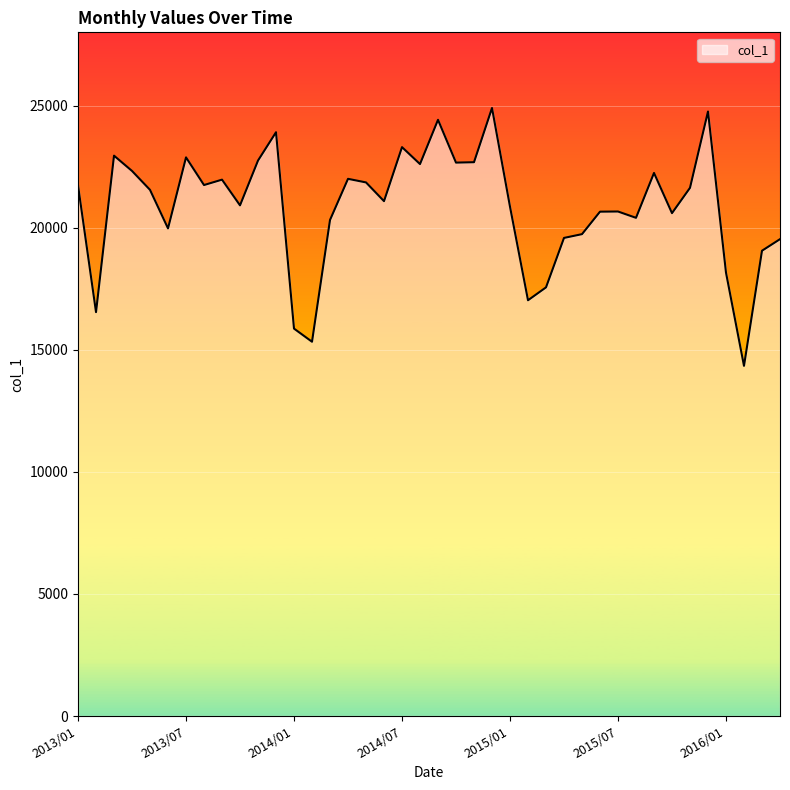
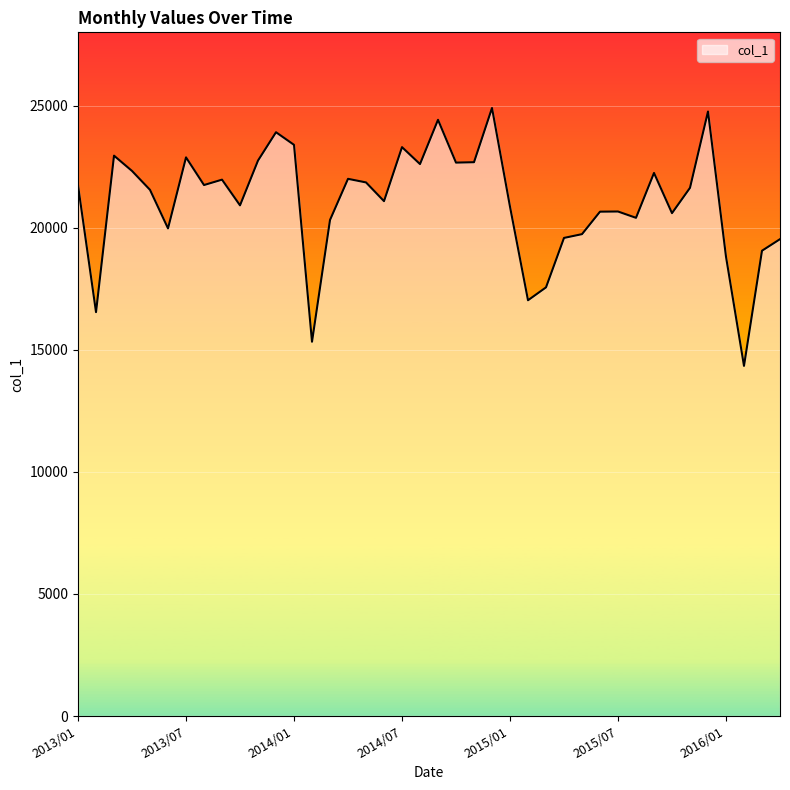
2014/01: 15900 -> 23400
2016/01: 18200 -> 18800
